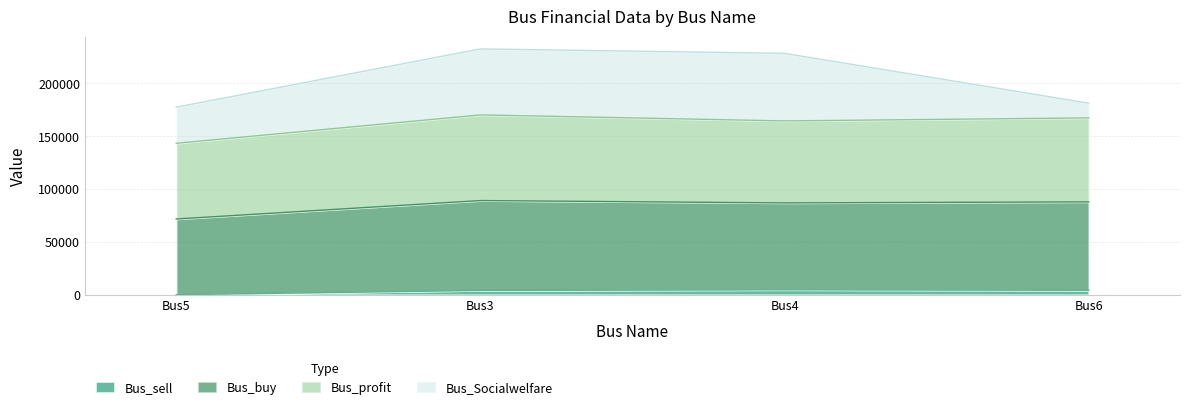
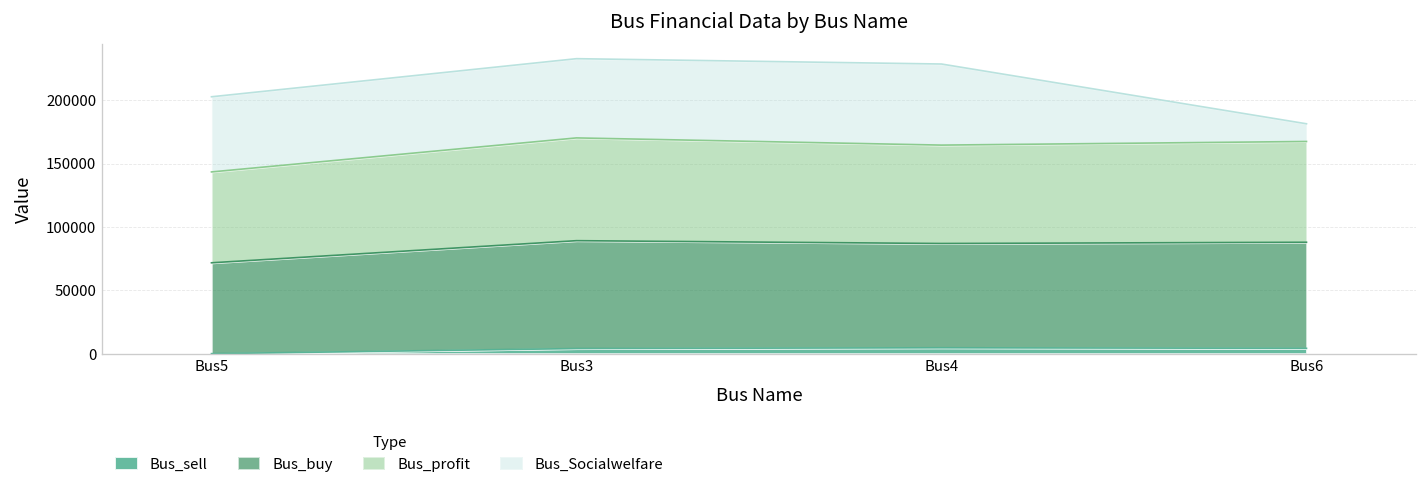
Bus_Socialwelfare, Bus5: 34000 -> 59000
